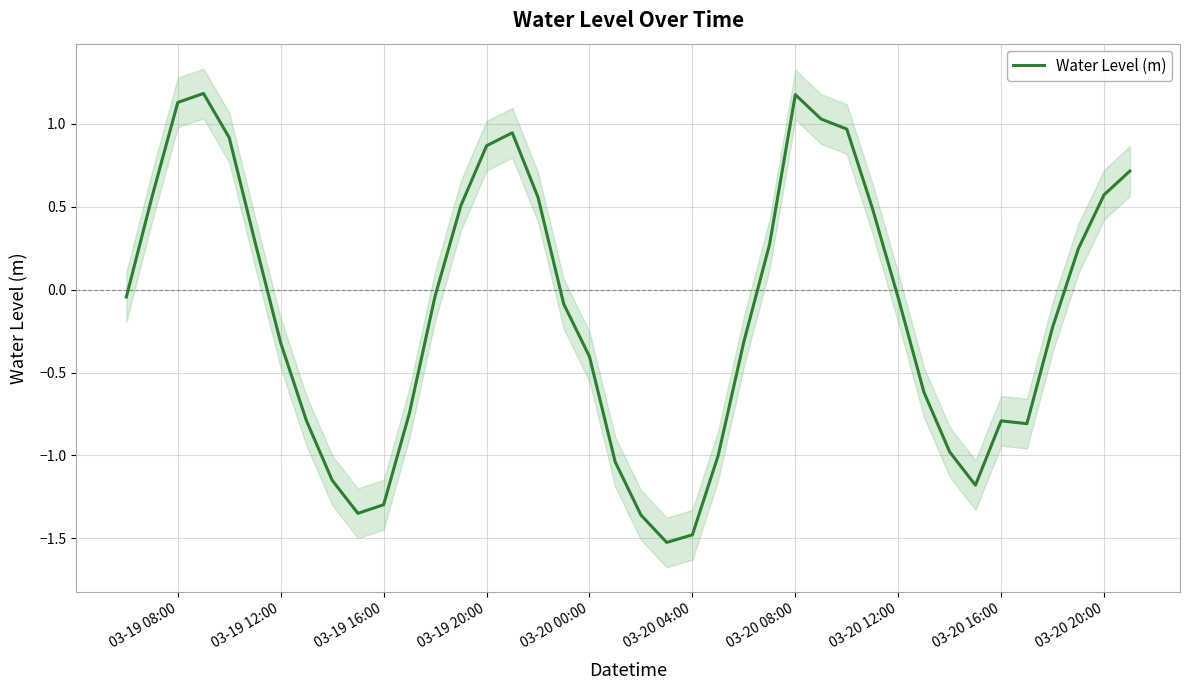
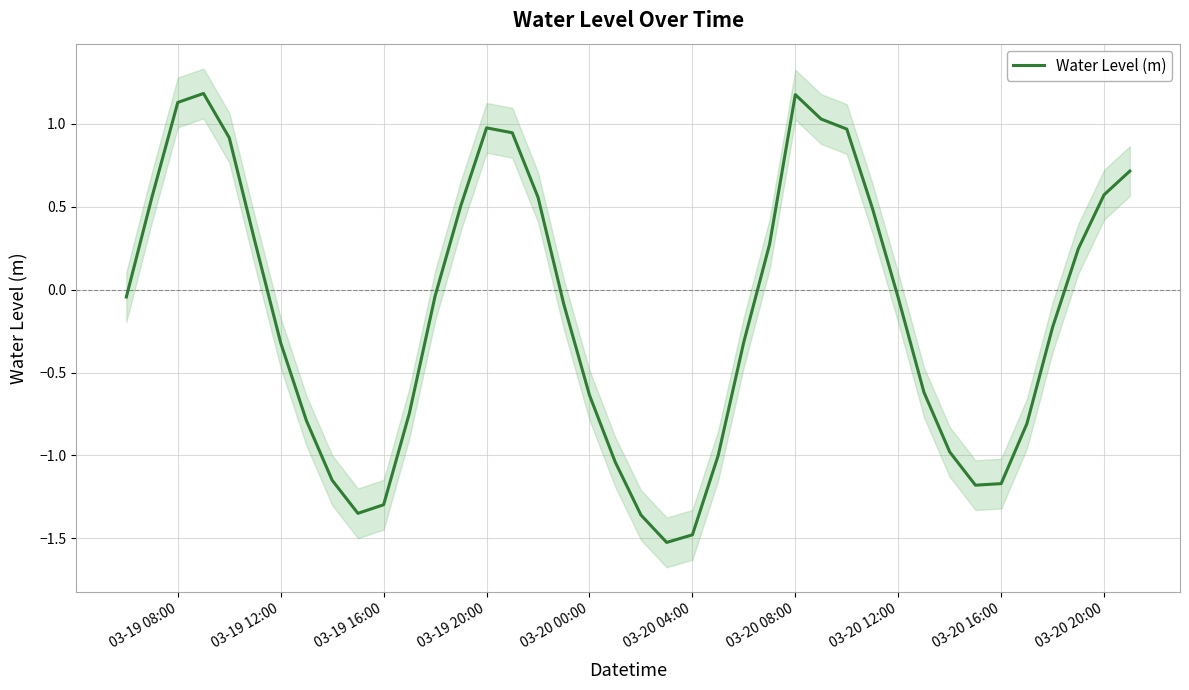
Water Level (m), 03-19 20:00: 0.87 -> 0.98
Water Level (m), 03-20 00:00: -0.40 -> -0.64
Water Level (m), 03-20 16:00: -0.79 -> -1.17
